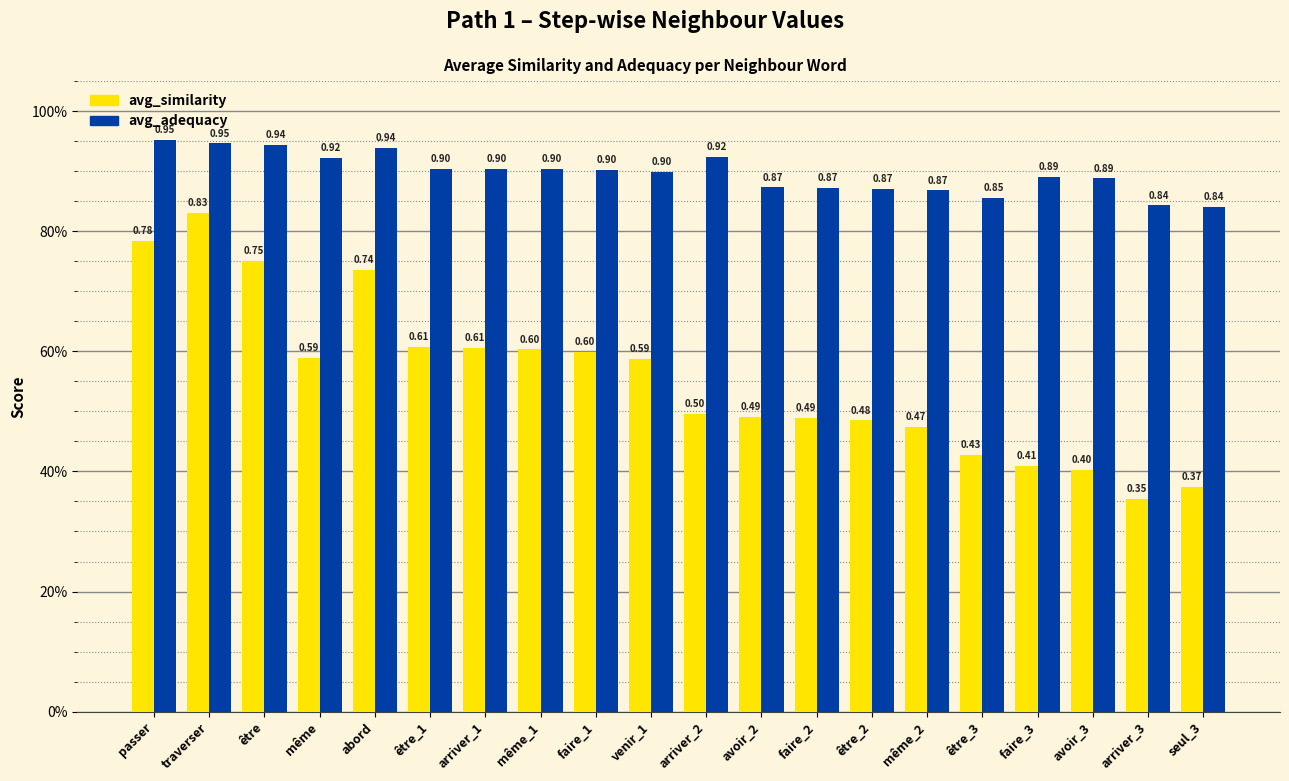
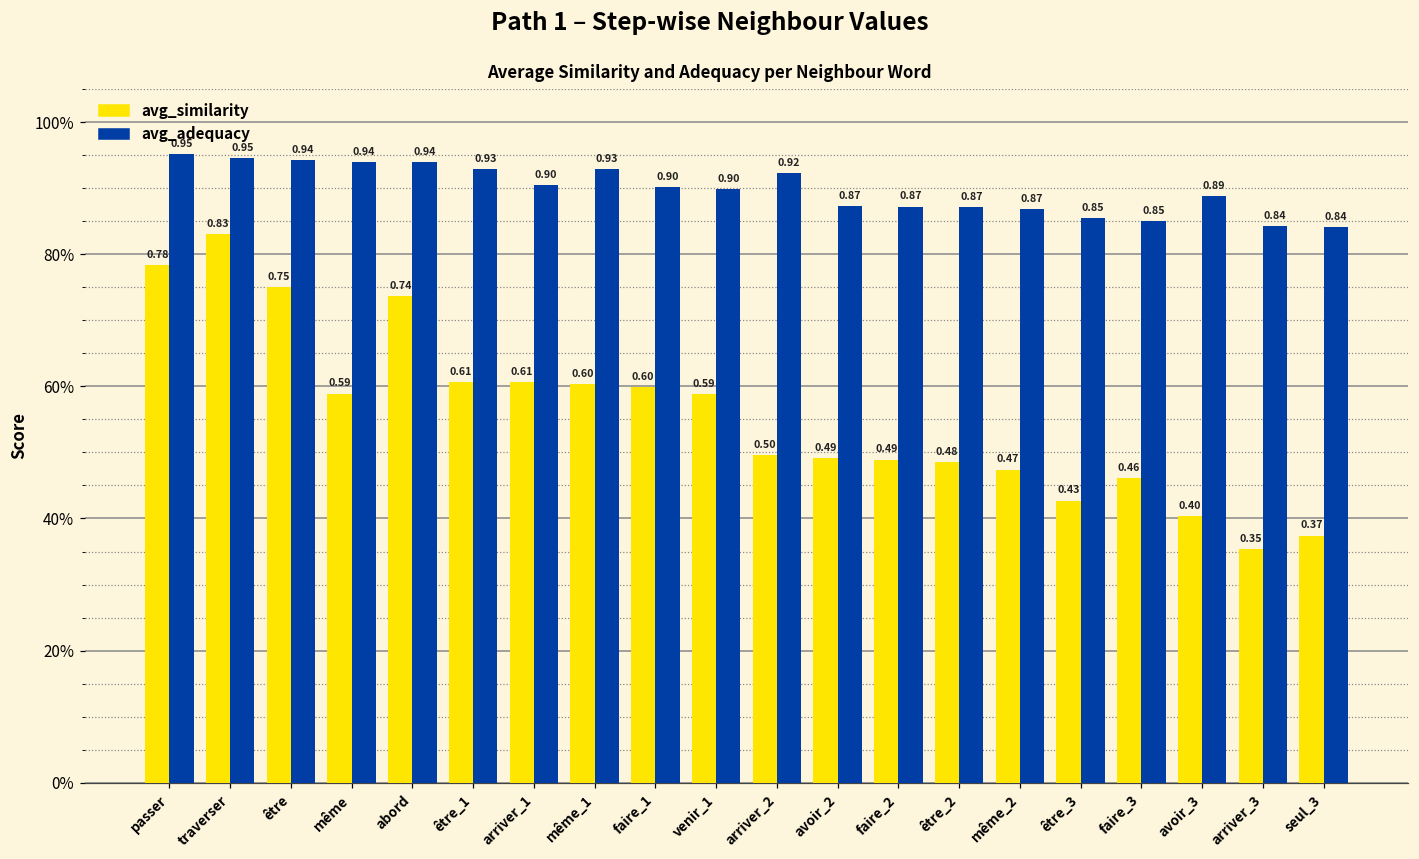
avg_adequacy, même: 0.92 -> 0.94
avg_adequacy, être_1: 0.90 -> 0.93
avg_adequacy, même_1: 0.90 -> 0.93
avg_similarity, faire_3: 0.41 -> 0.46
avg_adequacy, faire_3: 0.89 -> 0.85
